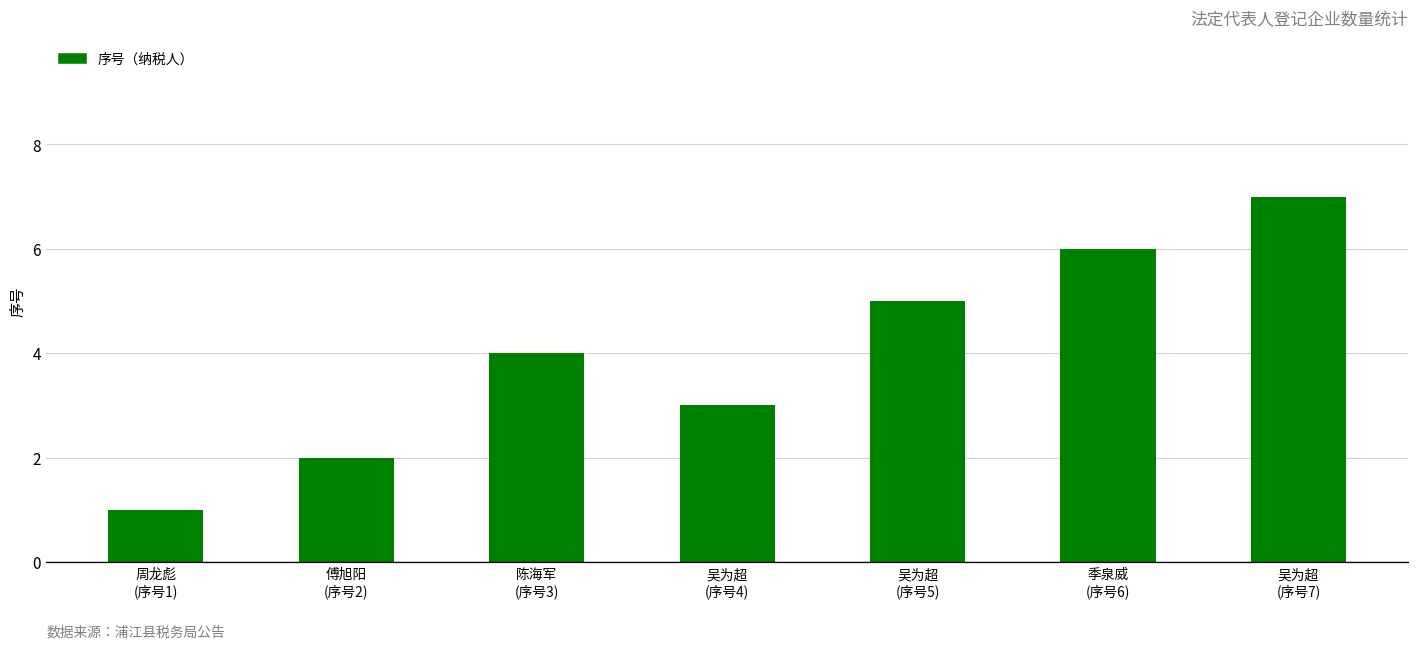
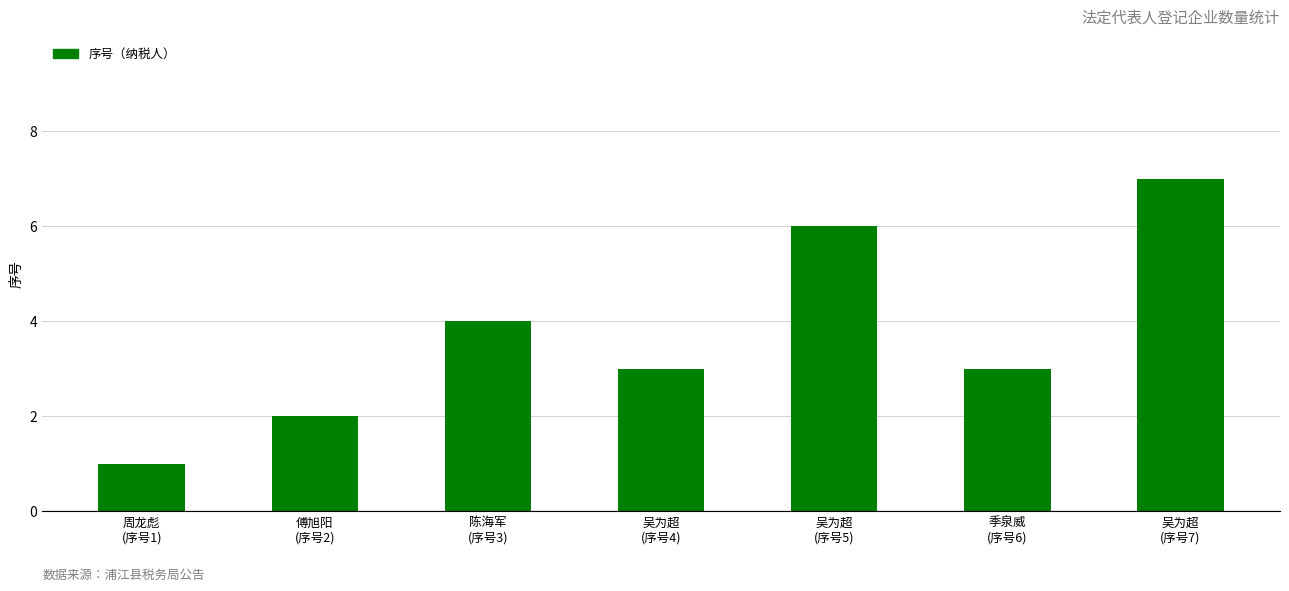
吴为超 (序号5): 5 -> 6
季泉威 (序号6): 6 -> 3
